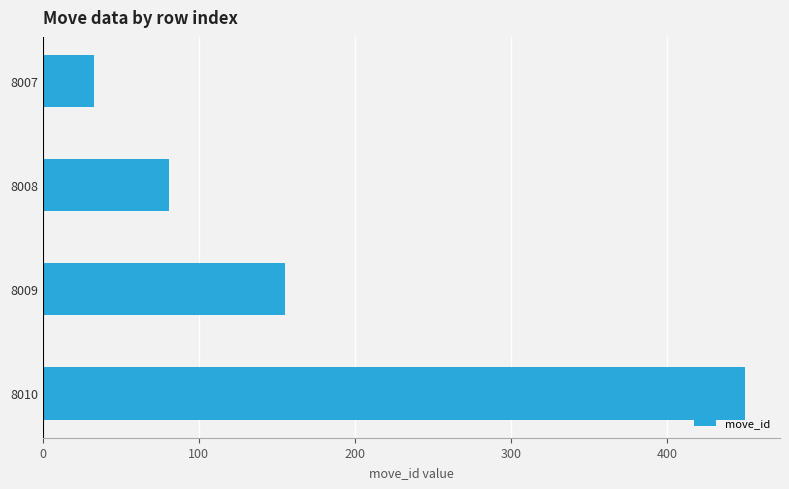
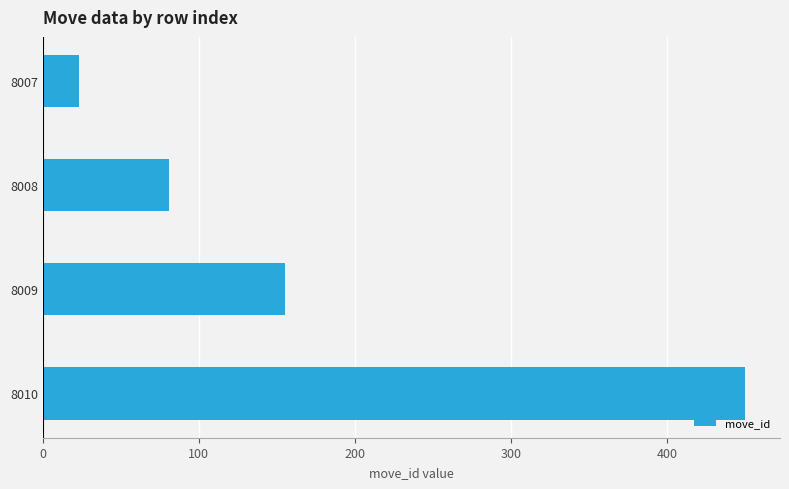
8007: 33 -> 23
